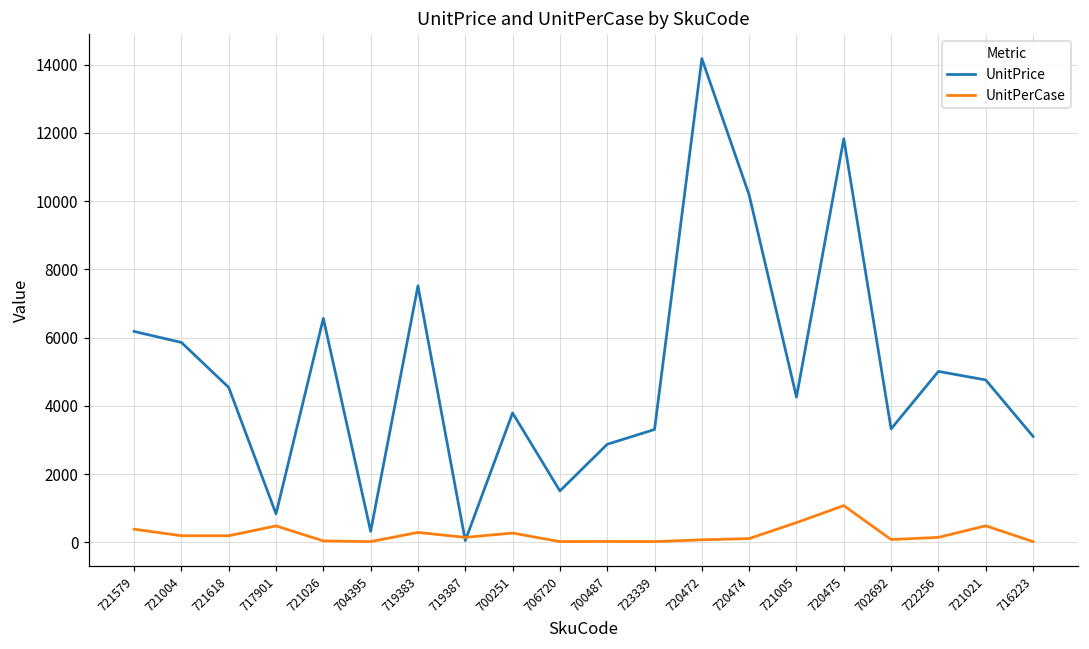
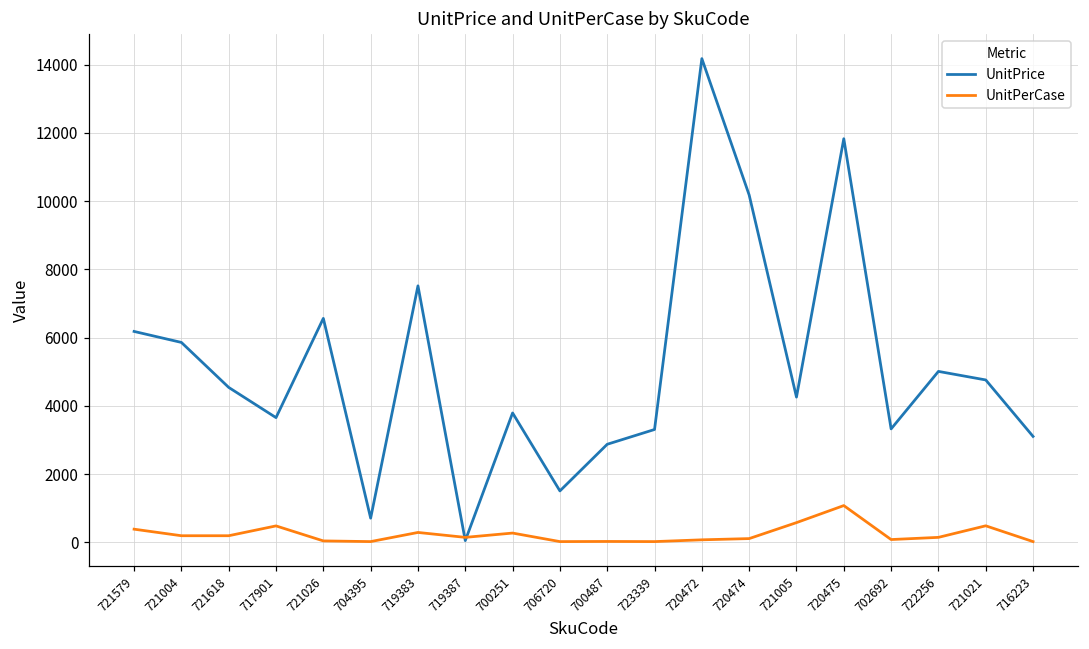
UnitPrice, 717901: 800 -> 3700
UnitPrice, 704395: 300 -> 700
